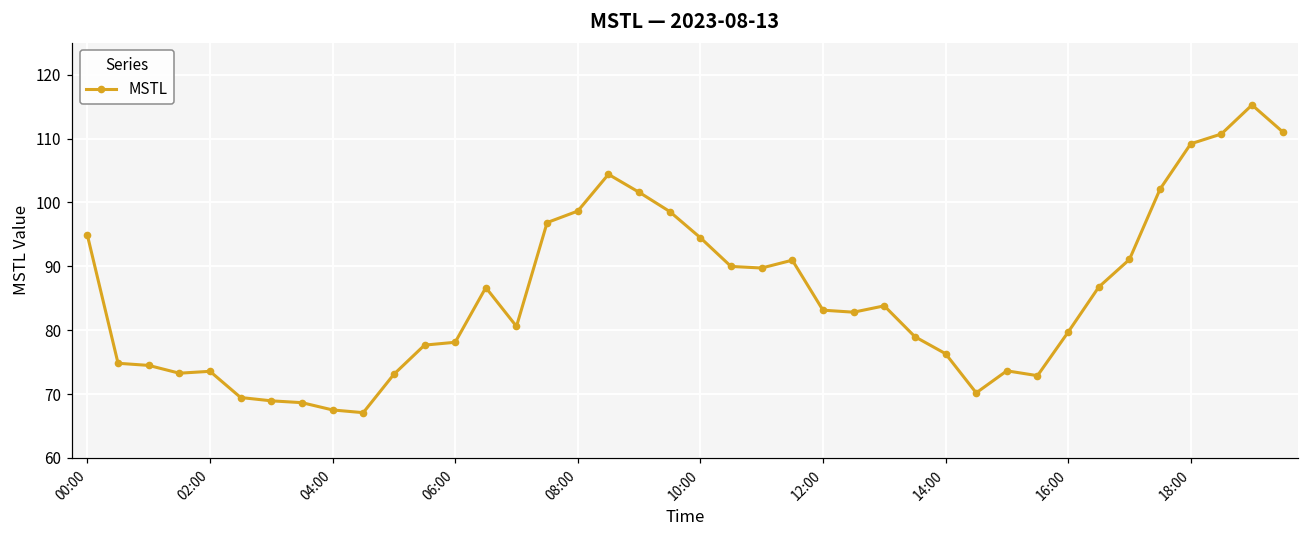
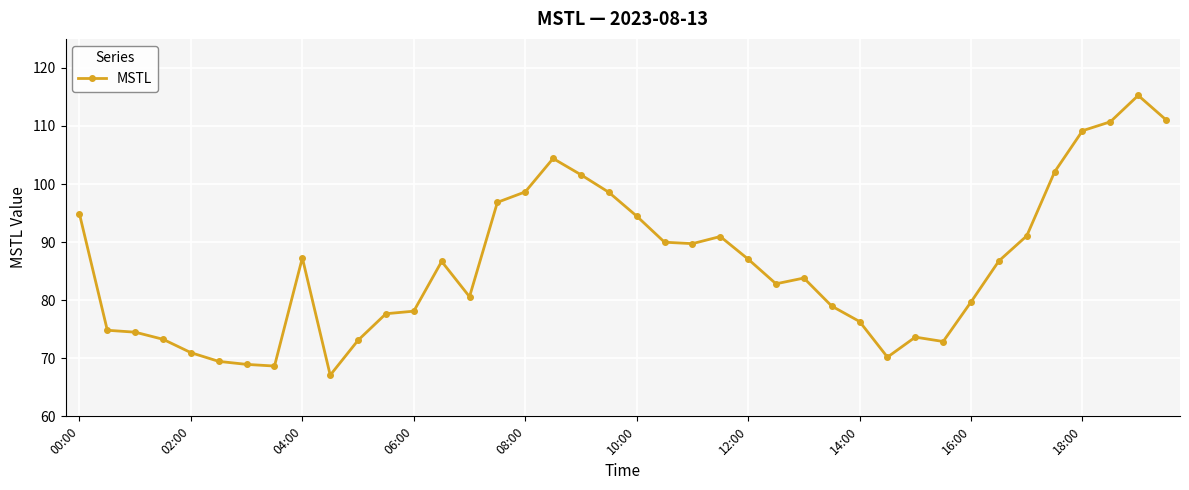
02:00: 74 -> 71
04:00: 68 -> 87
12:00: 83 -> 87
